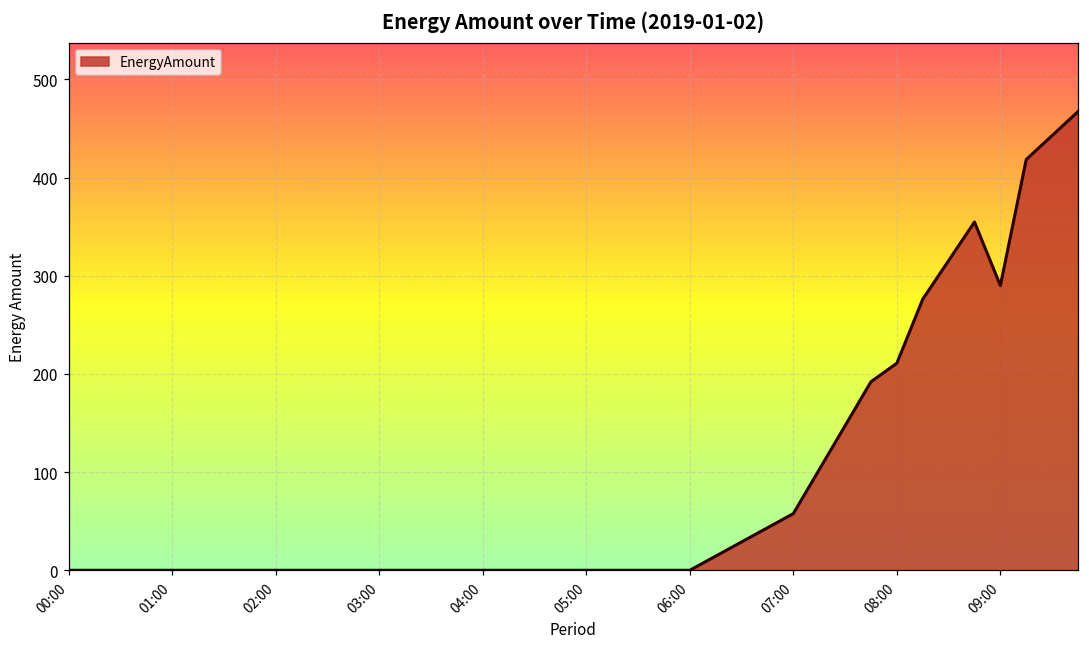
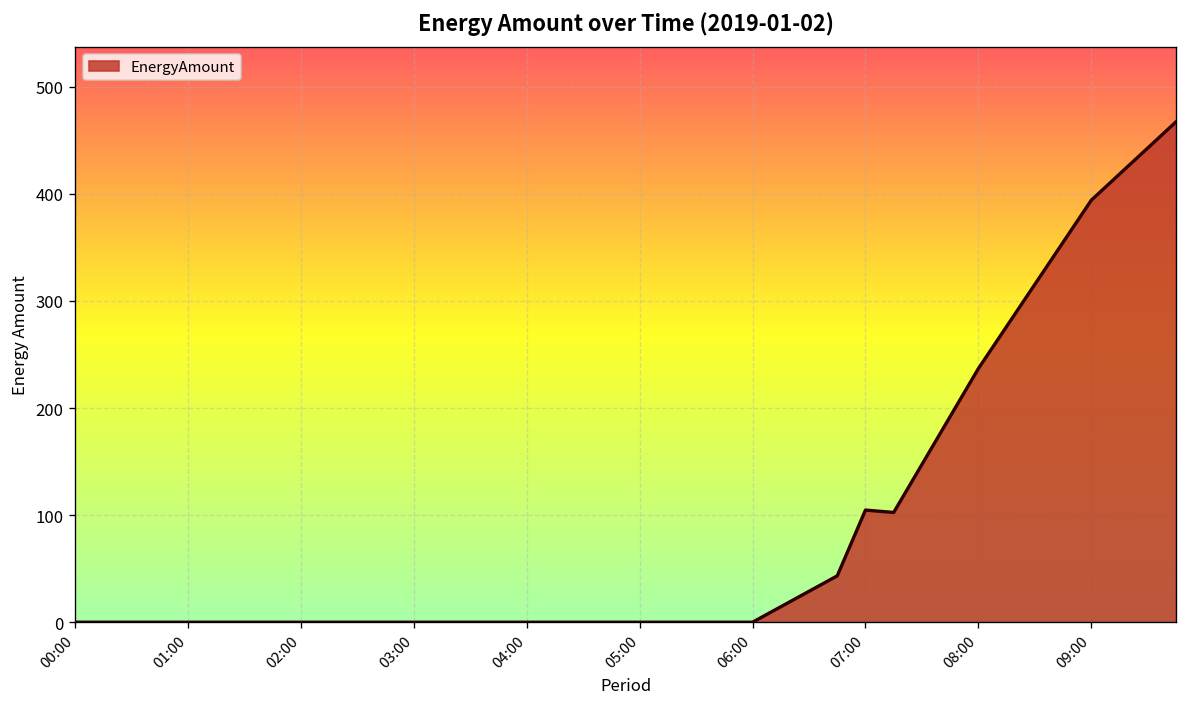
07:00: 60 -> 100
08:00: 210 -> 240
09:00: 290 -> 390
